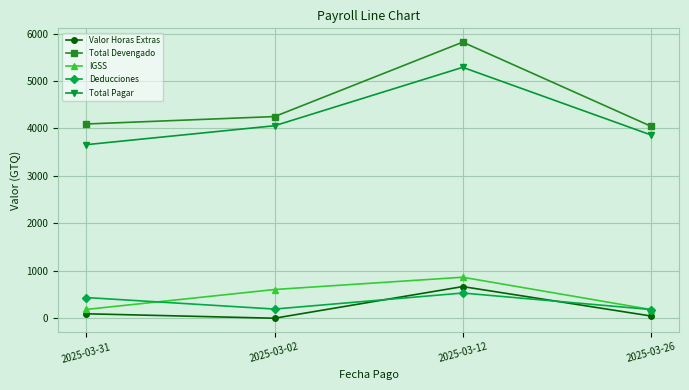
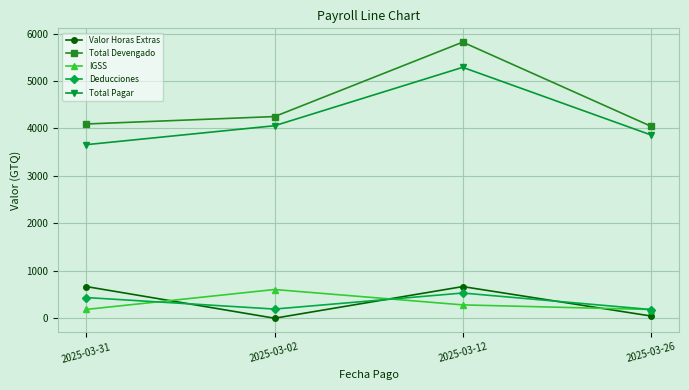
Valor Horas Extras, 2025-03-31: 100 -> 700
IGSS, 2025-03-12: 900 -> 300
